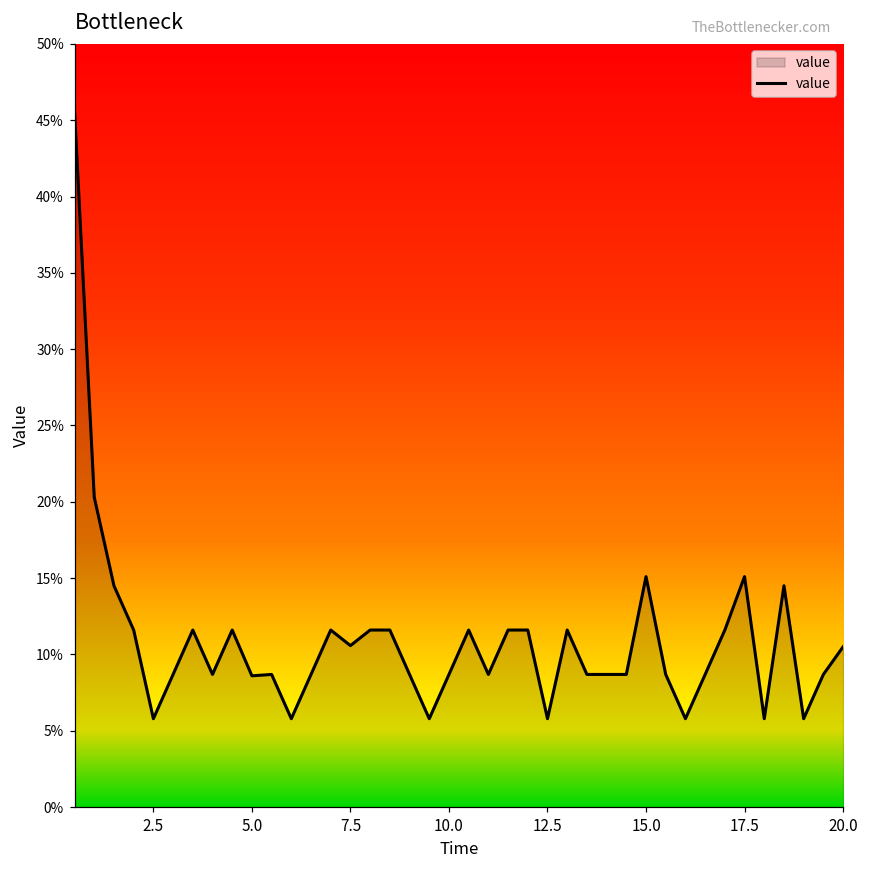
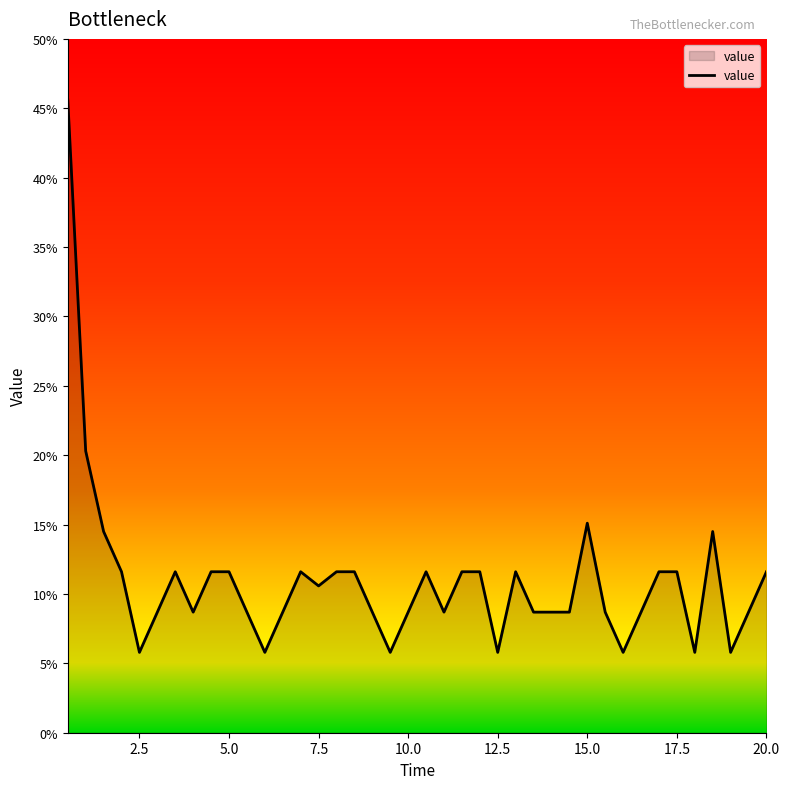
5.0: 8.6% -> 11.6%
17.5: 15.1% -> 11.6%
20.0: 10.5% -> 11.6%
